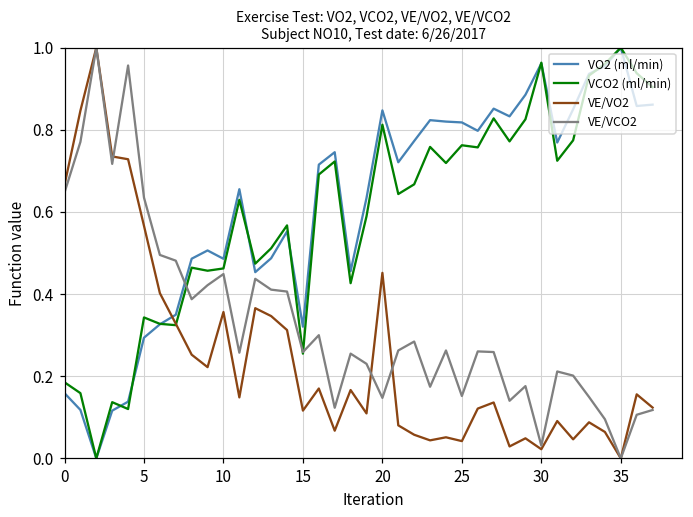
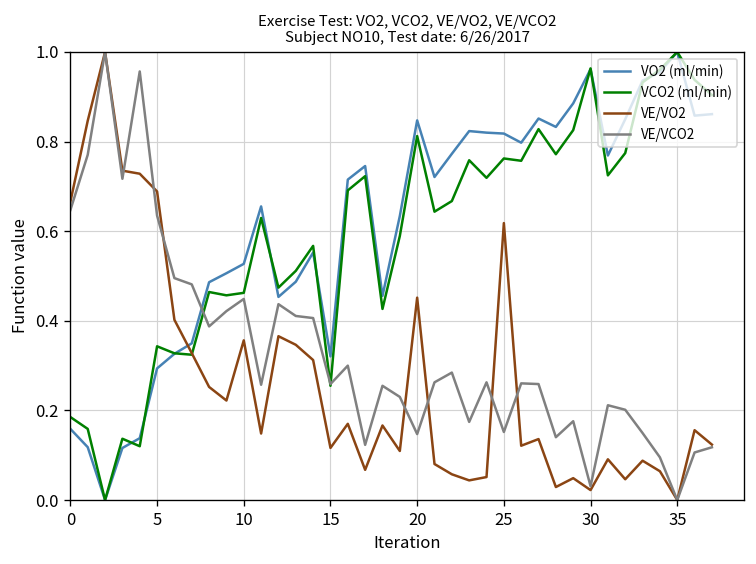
VE/VO2, 5: 0.57 -> 0.69
VO2 (ml/min), 10: 0.49 -> 0.53
VE/VO2, 25: 0.04 -> 0.62
